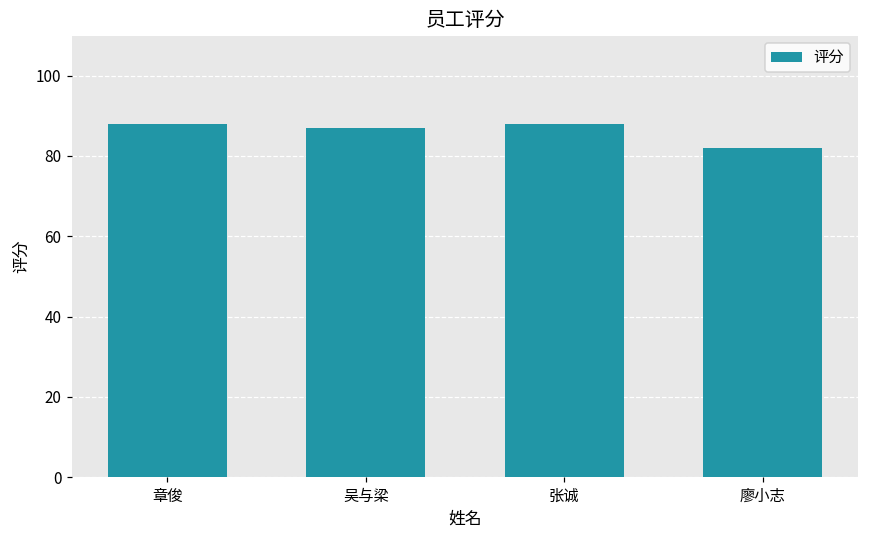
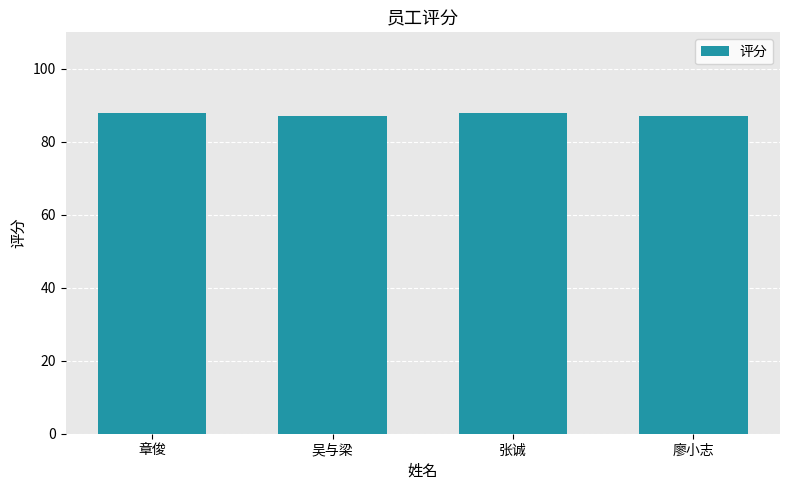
廖小志: 82 -> 87
